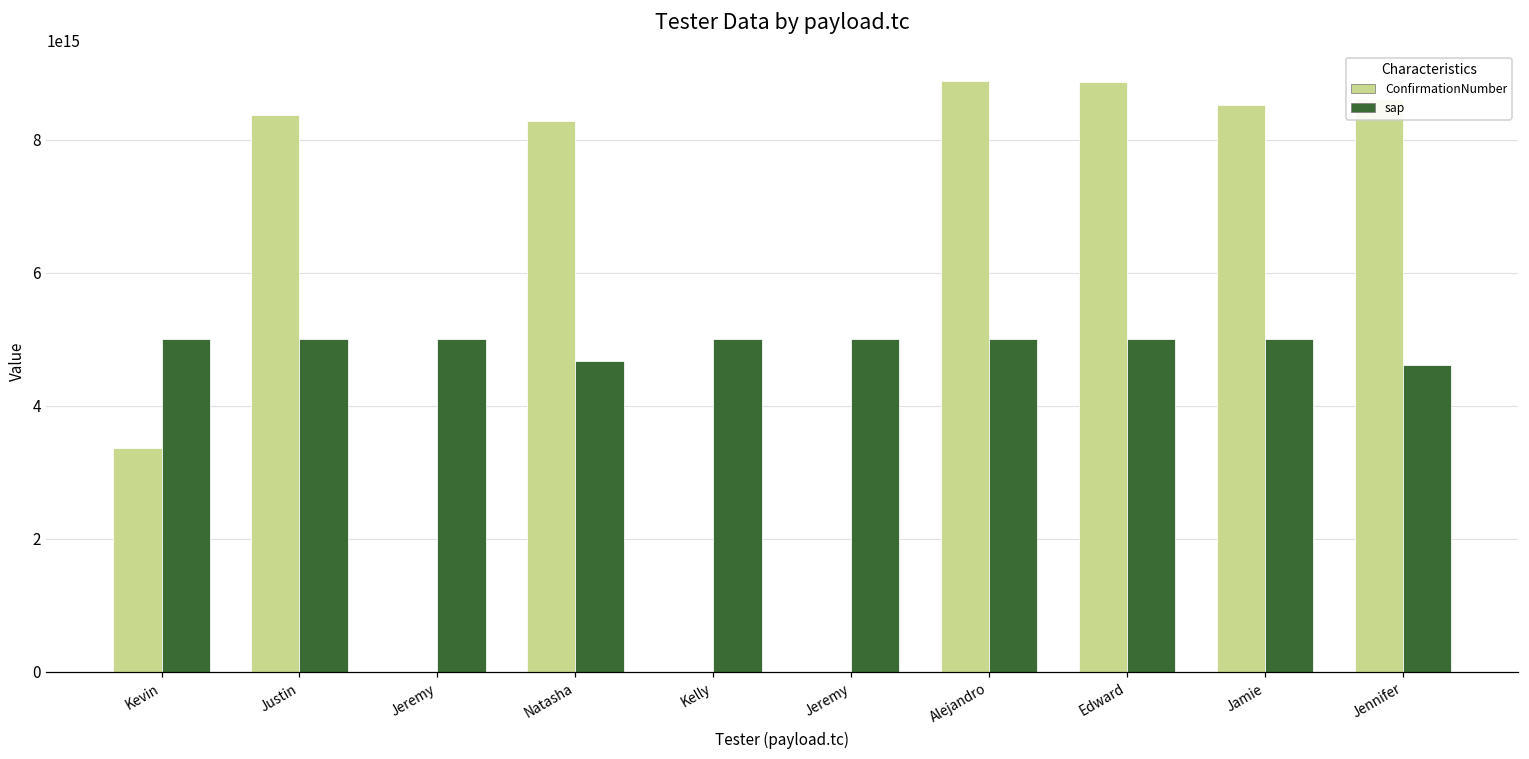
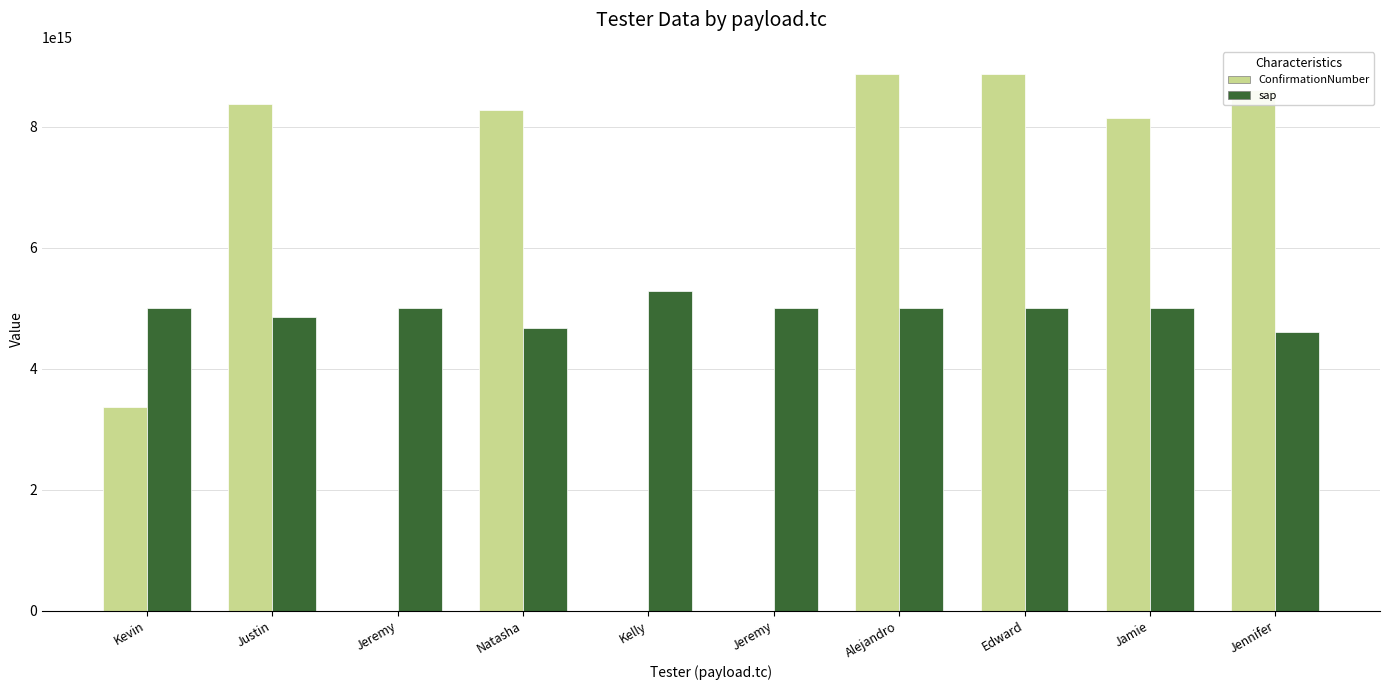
sap, Justin: 5000000000000000 -> 4900000000000000
sap, Kelly: 5000000000000000 -> 5300000000000000
ConfirmationNumber, Jamie: 8500000000000000 -> 8100000000000000
